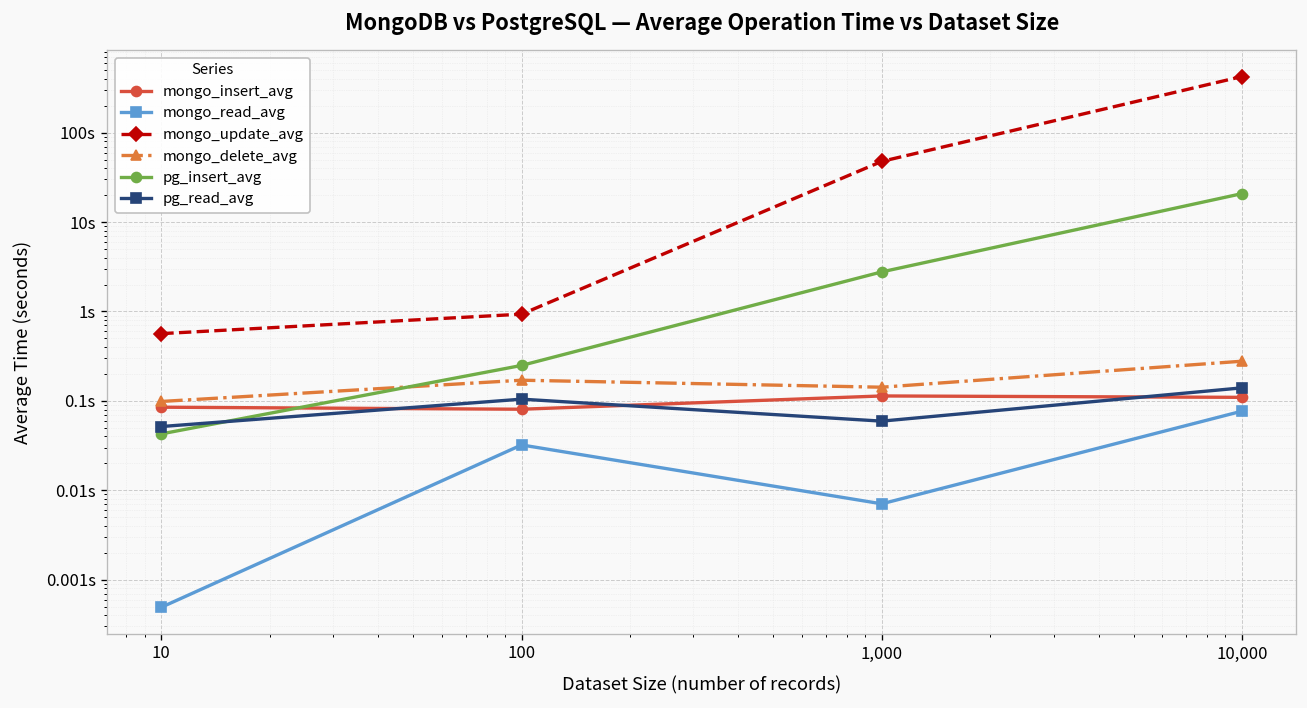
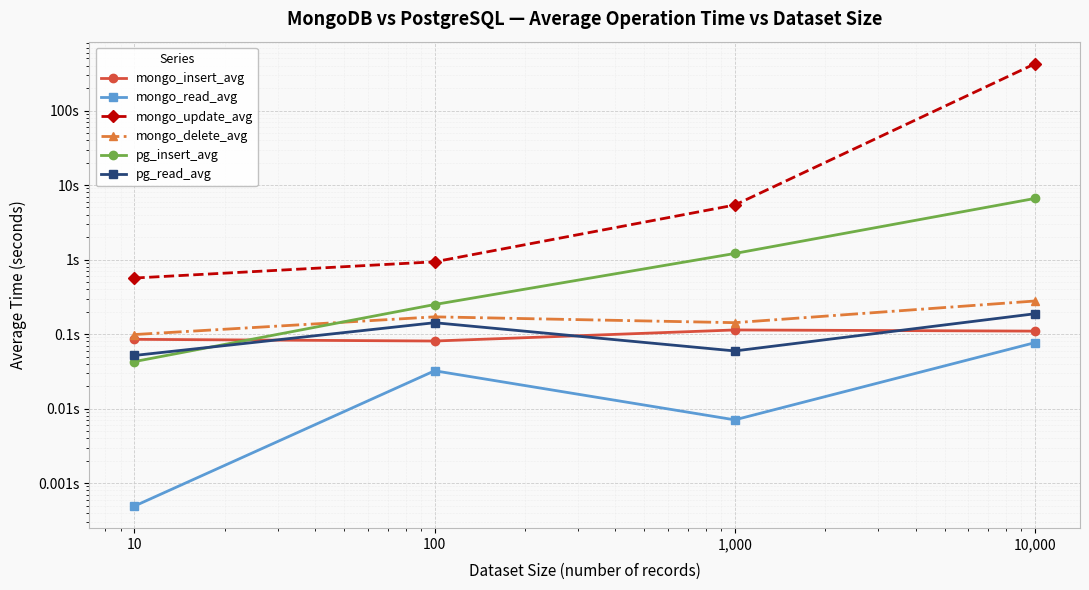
pg_read_avg, 100: 0.10s -> 0.14s
mongo_update_avg, 1,000: 50s -> 5s
pg_insert_avg, 1,000: 2.8s -> 1.2s
pg_insert_avg, 10,000: 21s -> 7s
pg_read_avg, 10,000: 0.14s -> 0.19s
